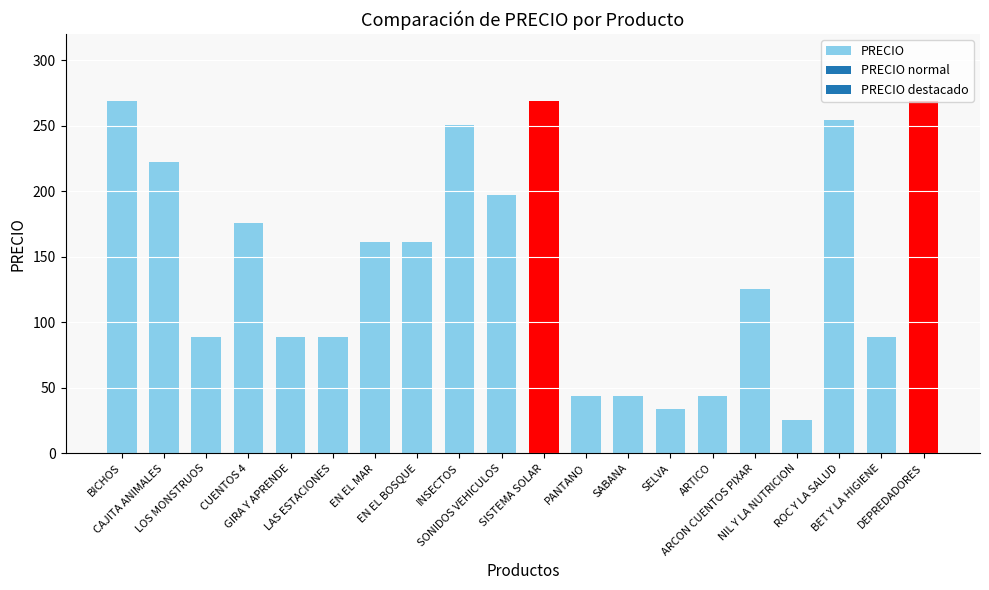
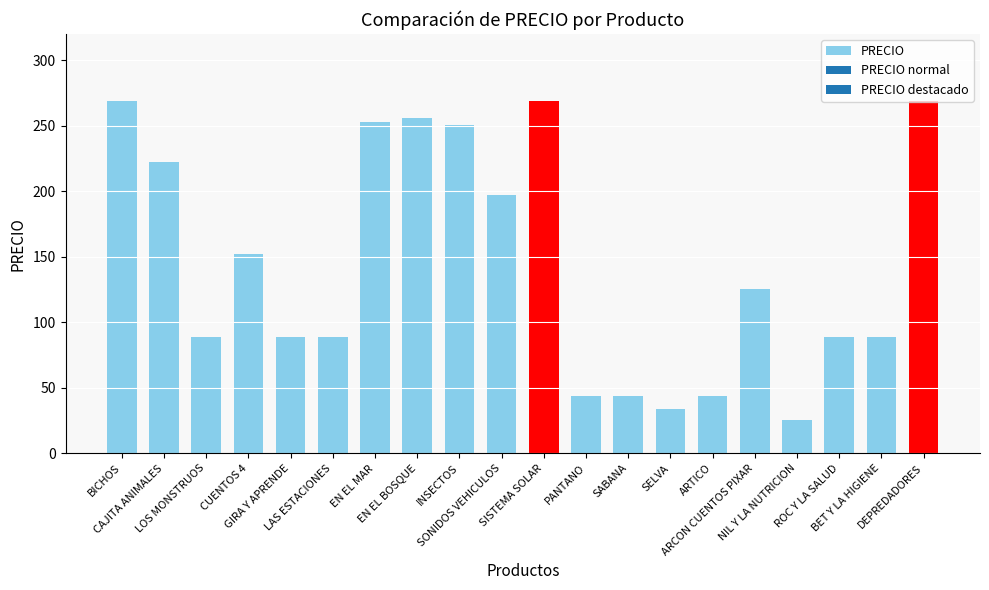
CUENTOS 4: 176 -> 152
EN EL MAR: 161 -> 253
EN EL BOSQUE: 161 -> 256
ROC Y LA SALUD: 254 -> 89
